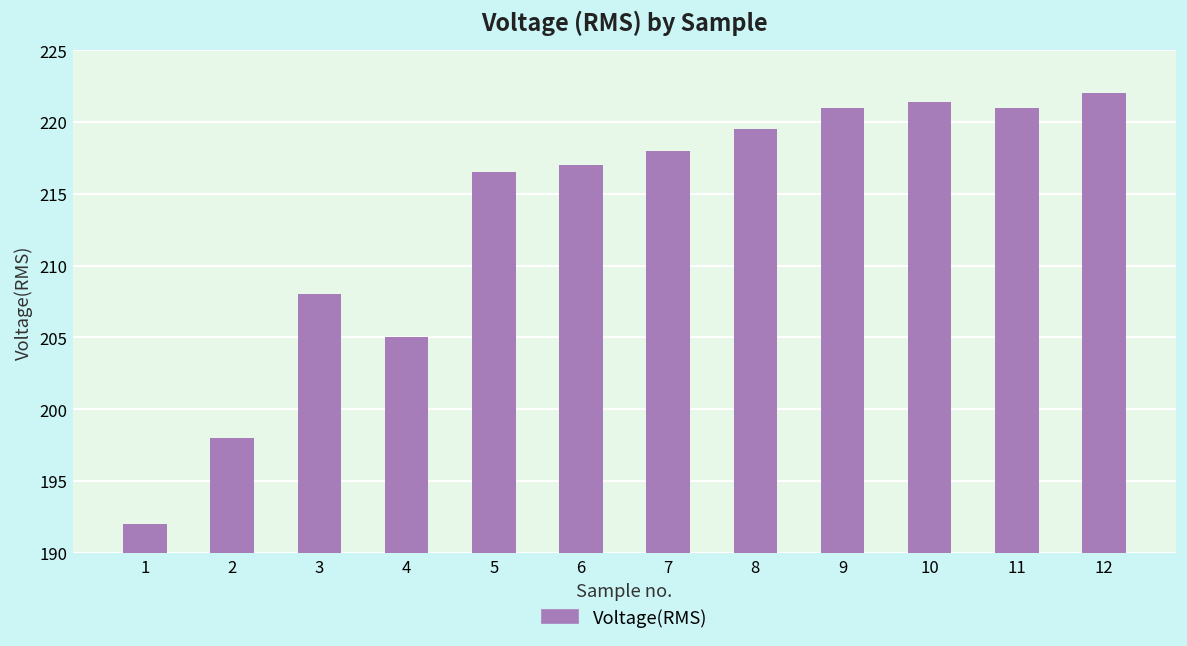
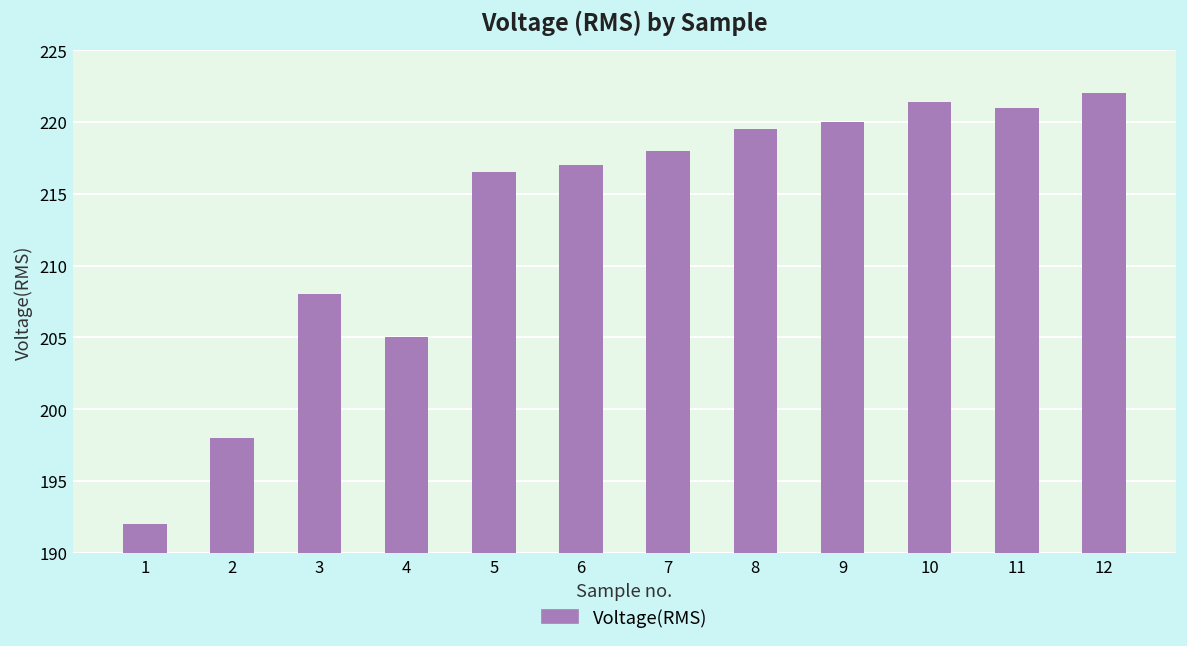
9: 221 -> 220
